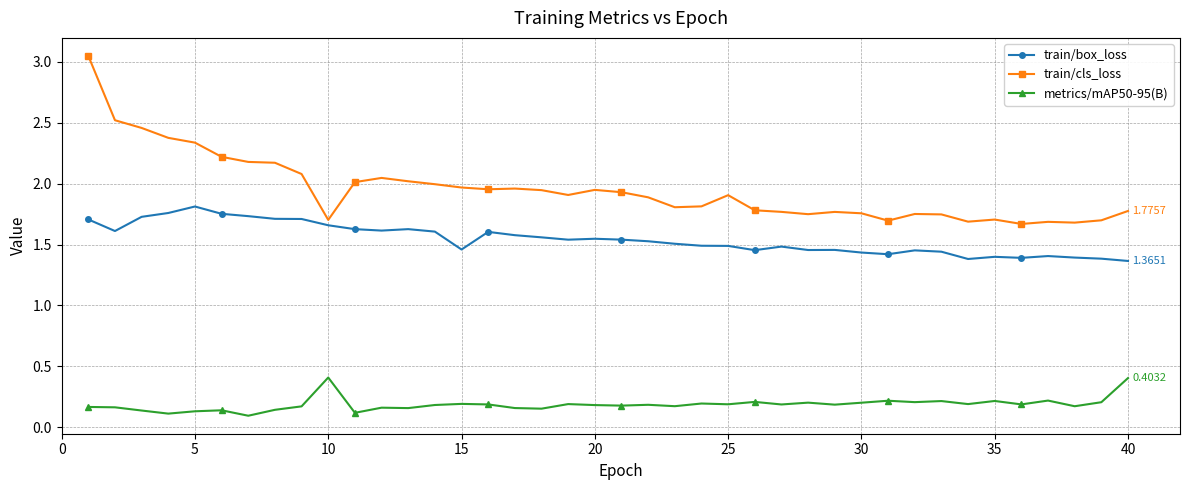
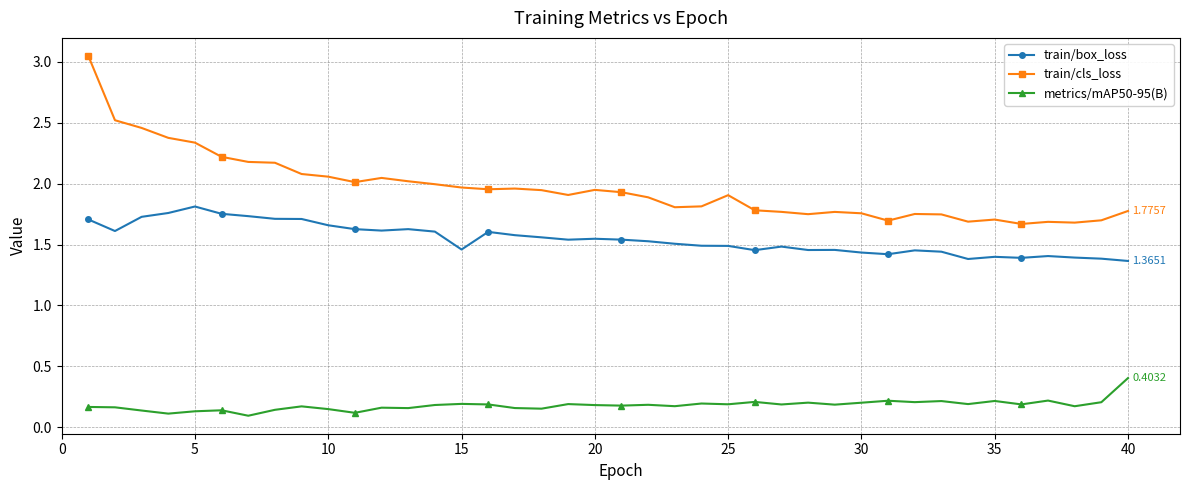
train/cls_loss, 10: 1.70 -> 2.06
metrics/mAP50-95(B), 10: 0.41 -> 0.15
